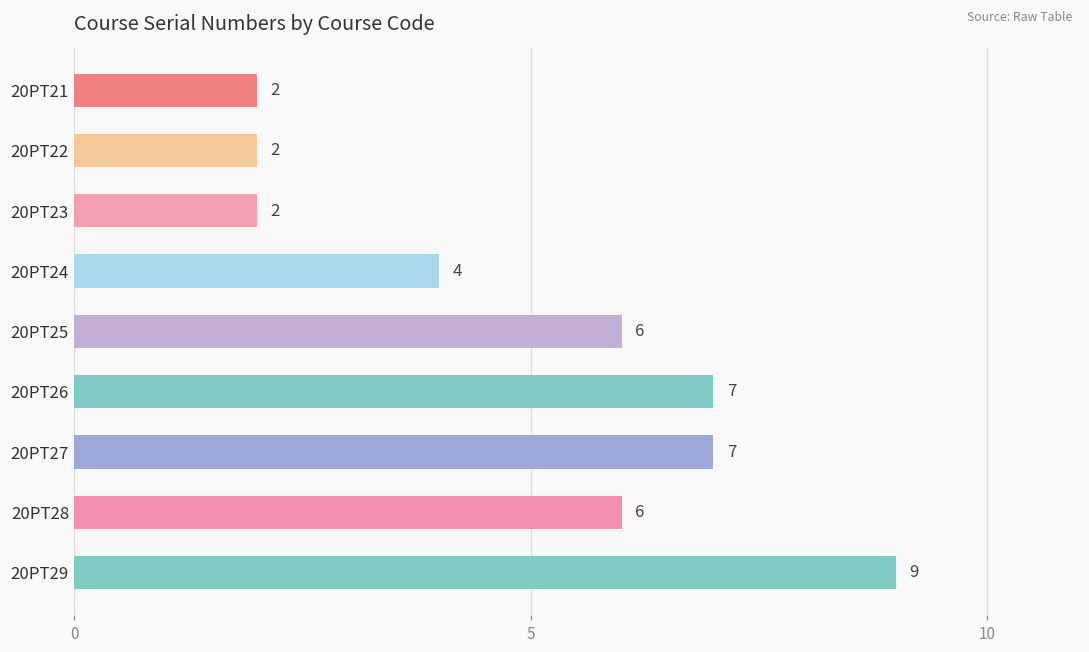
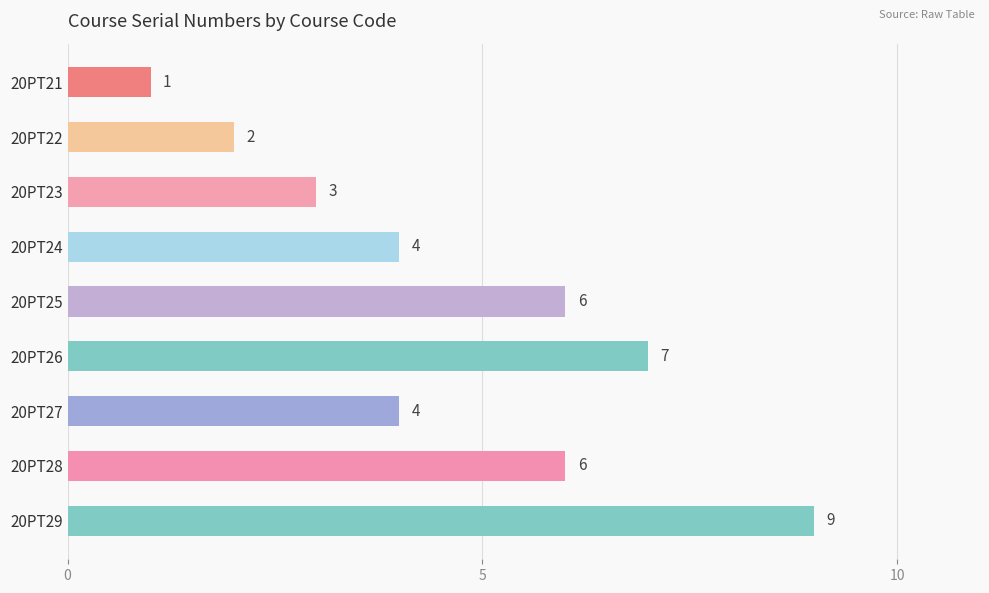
20PT21: 2 -> 1
20PT23: 2 -> 3
20PT27: 7 -> 4
